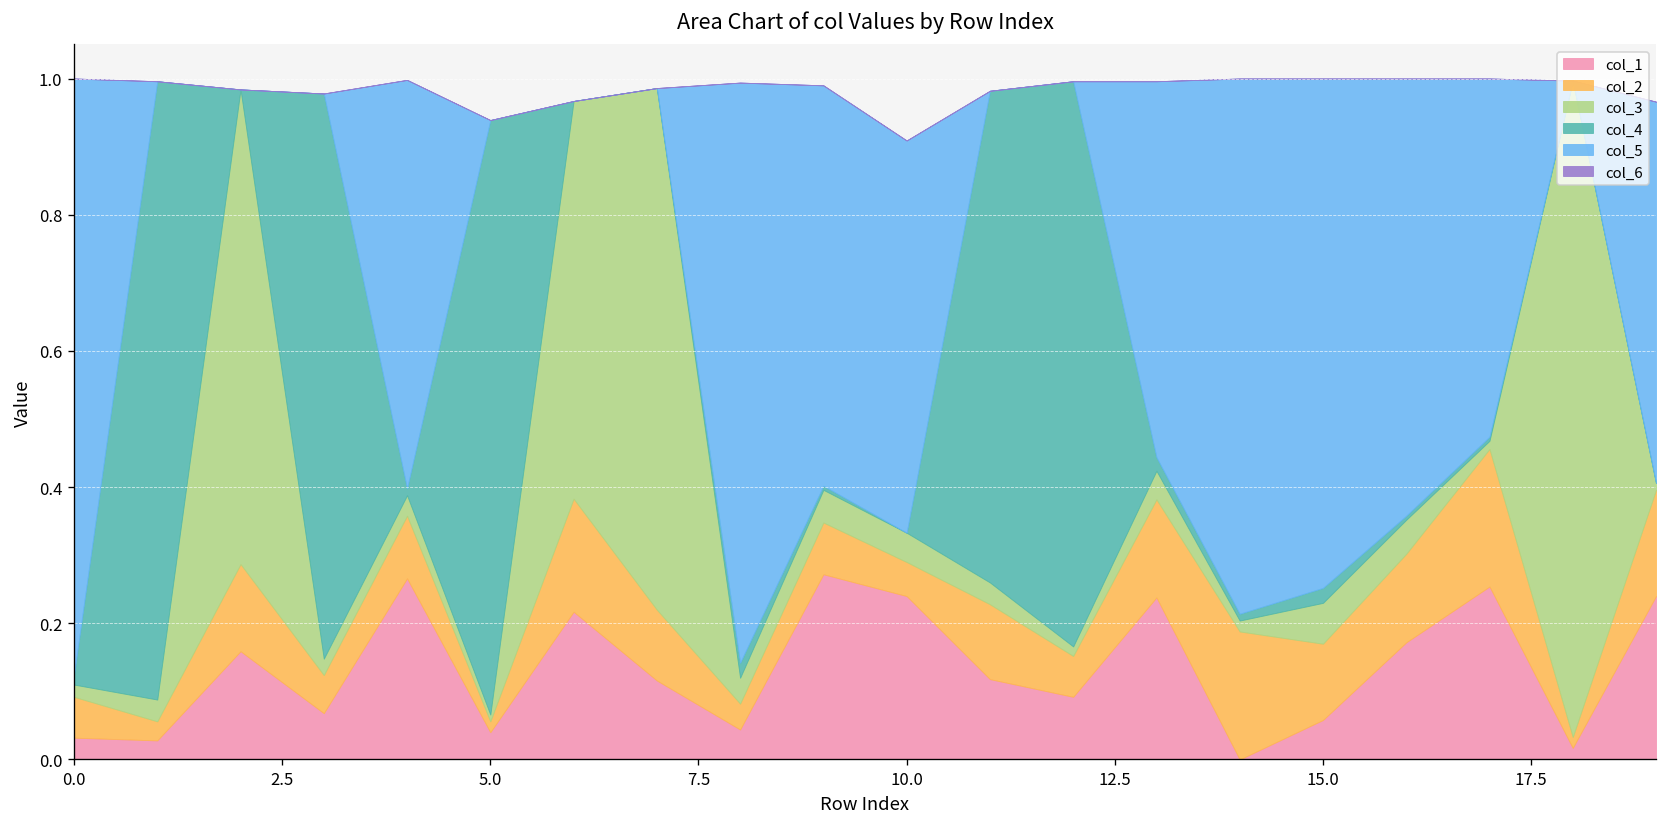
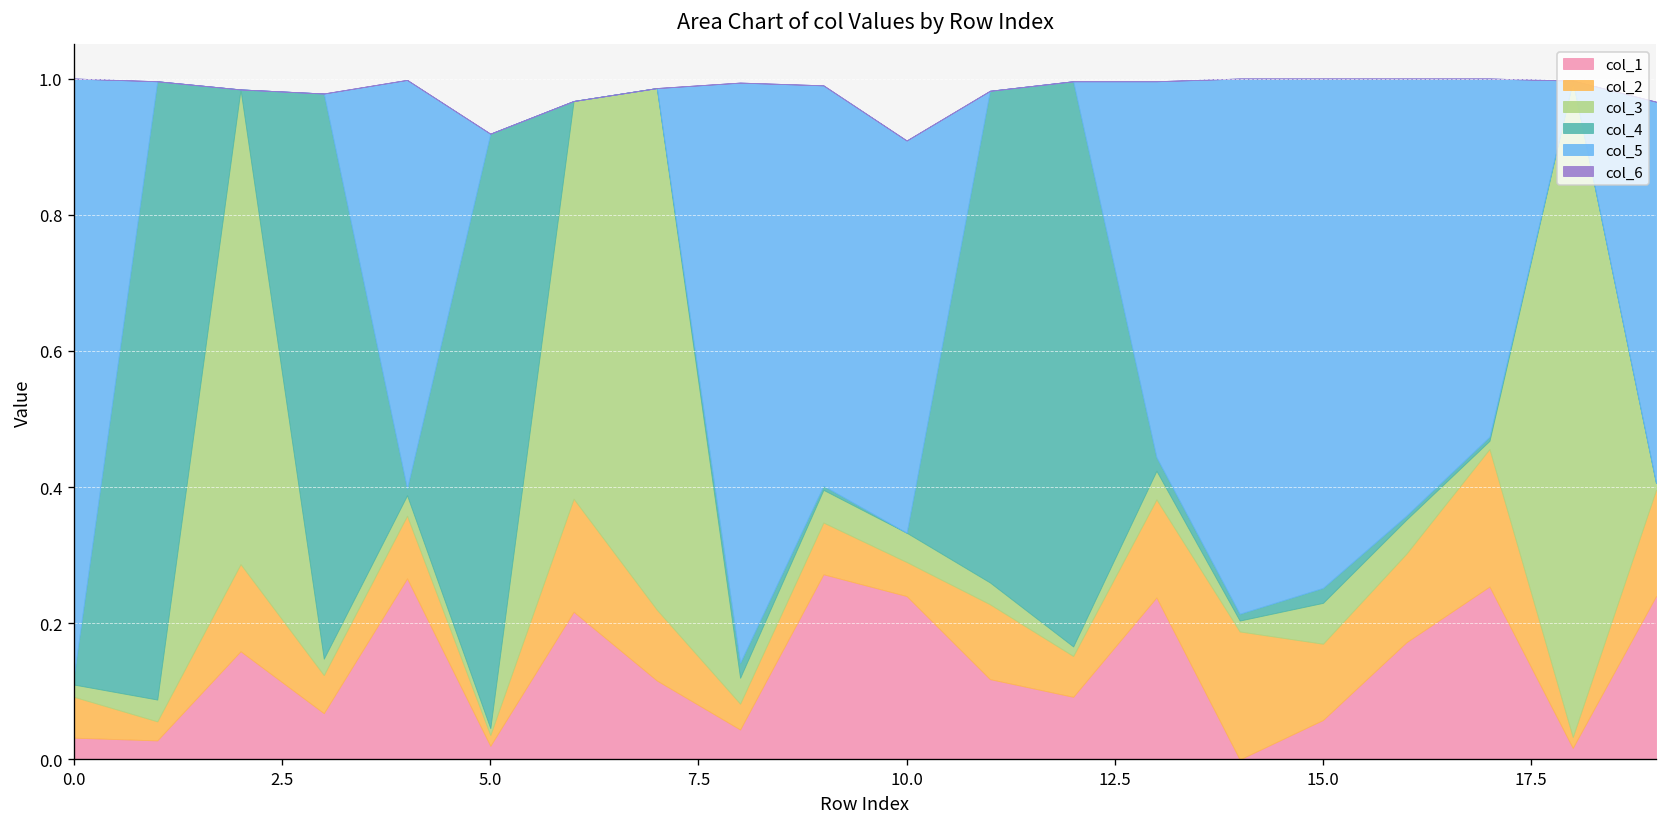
col_1, 5.0: 0.04 -> 0.02
